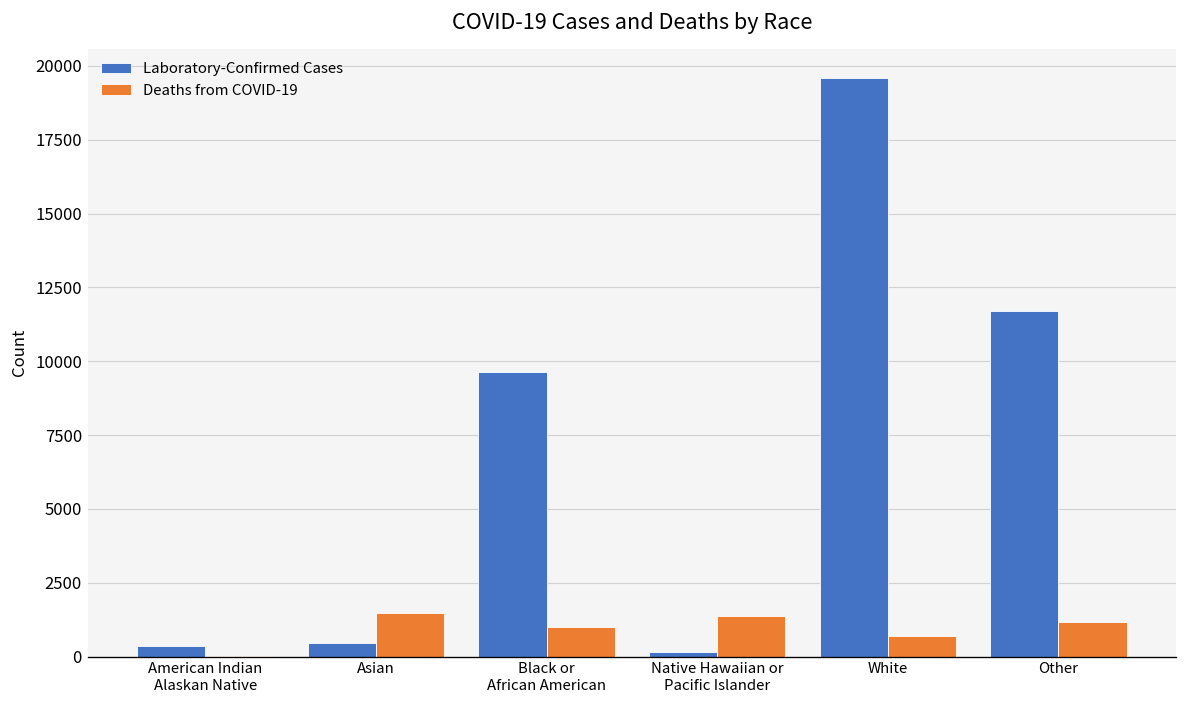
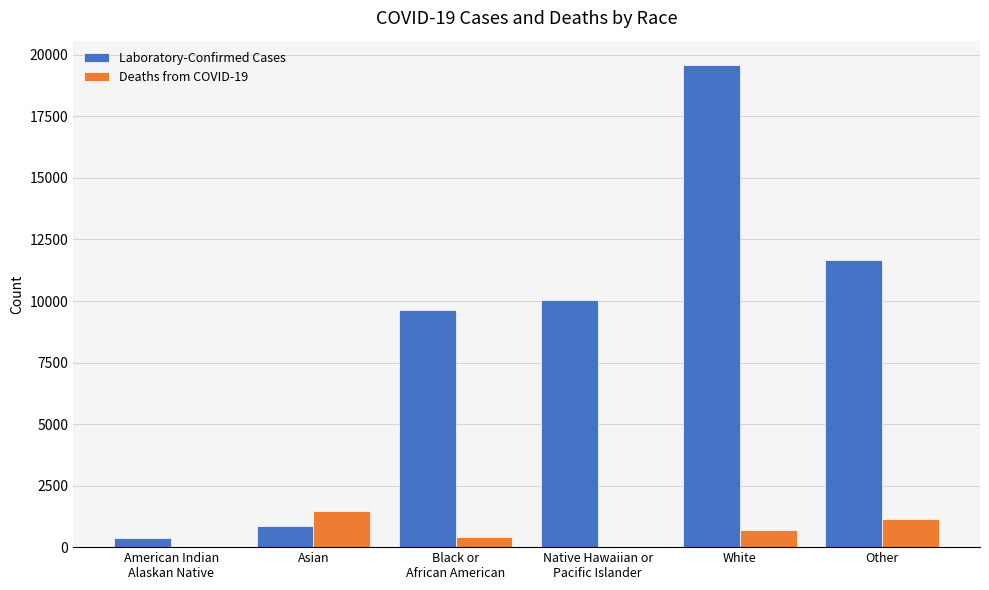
Laboratory-Confirmed Cases, Asian: 400 -> 900
Deaths from COVID-19, Black or African American: 1000 -> 400
Laboratory-Confirmed Cases, Native Hawaiian or Pacific Islander: 100 -> 10000
Deaths from COVID-19, Native Hawaiian or Pacific Islander: 1400 -> 0
